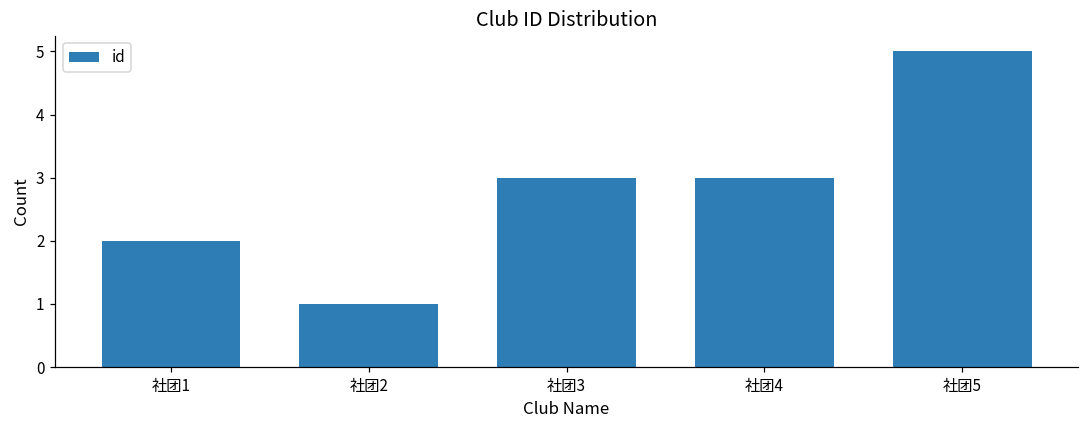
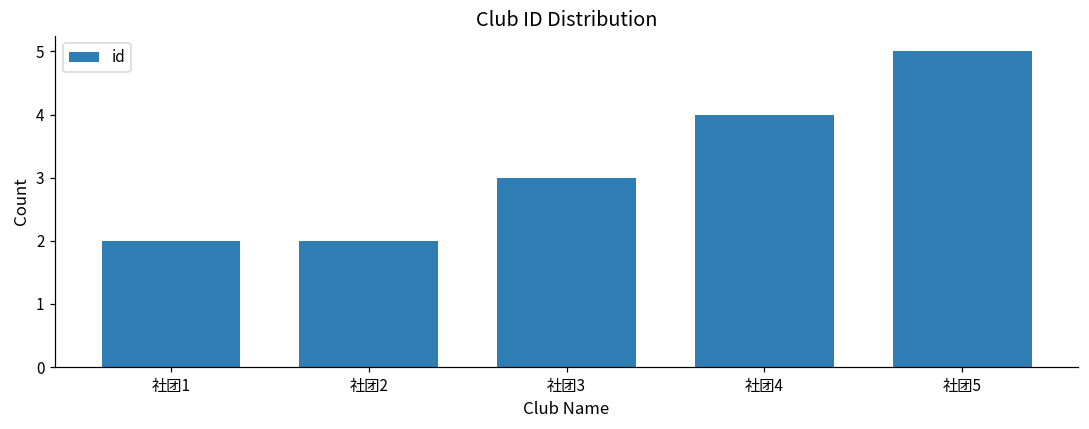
社团2: 1 -> 2
社团4: 3 -> 4
